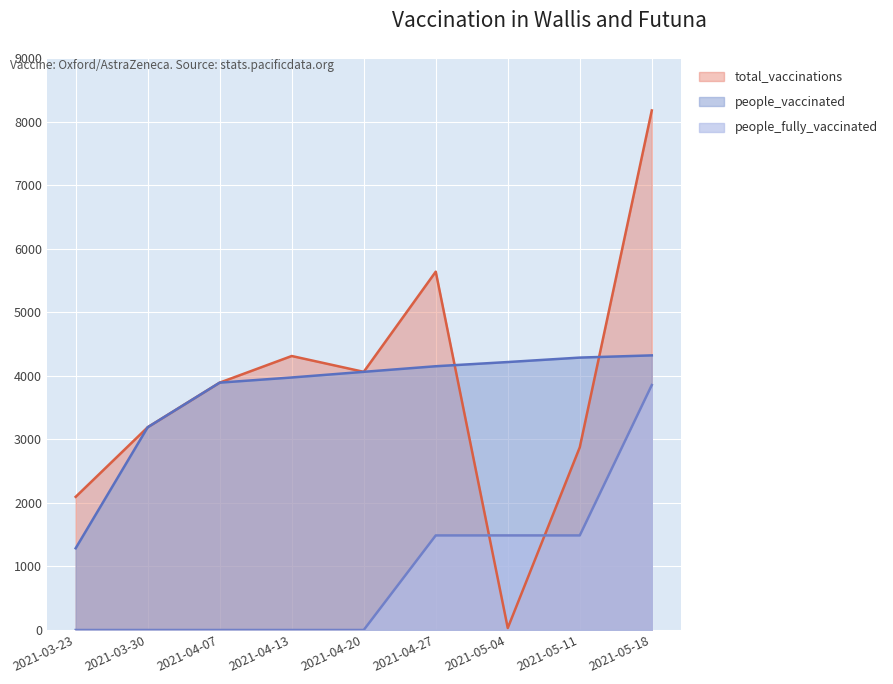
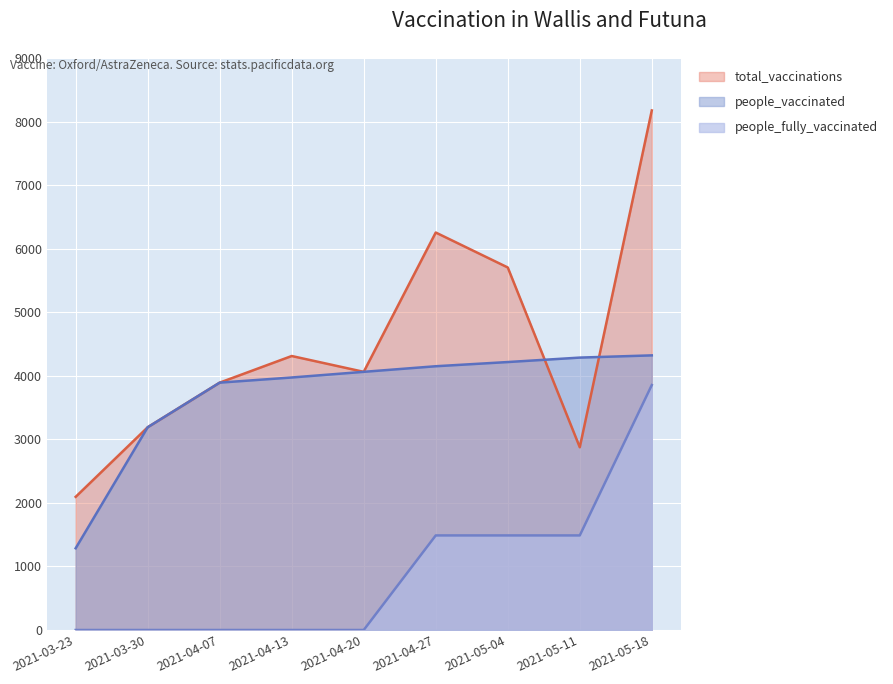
total_vaccinations, 2021-04-27: 5600 -> 6300
total_vaccinations, 2021-05-04: 0 -> 5700
